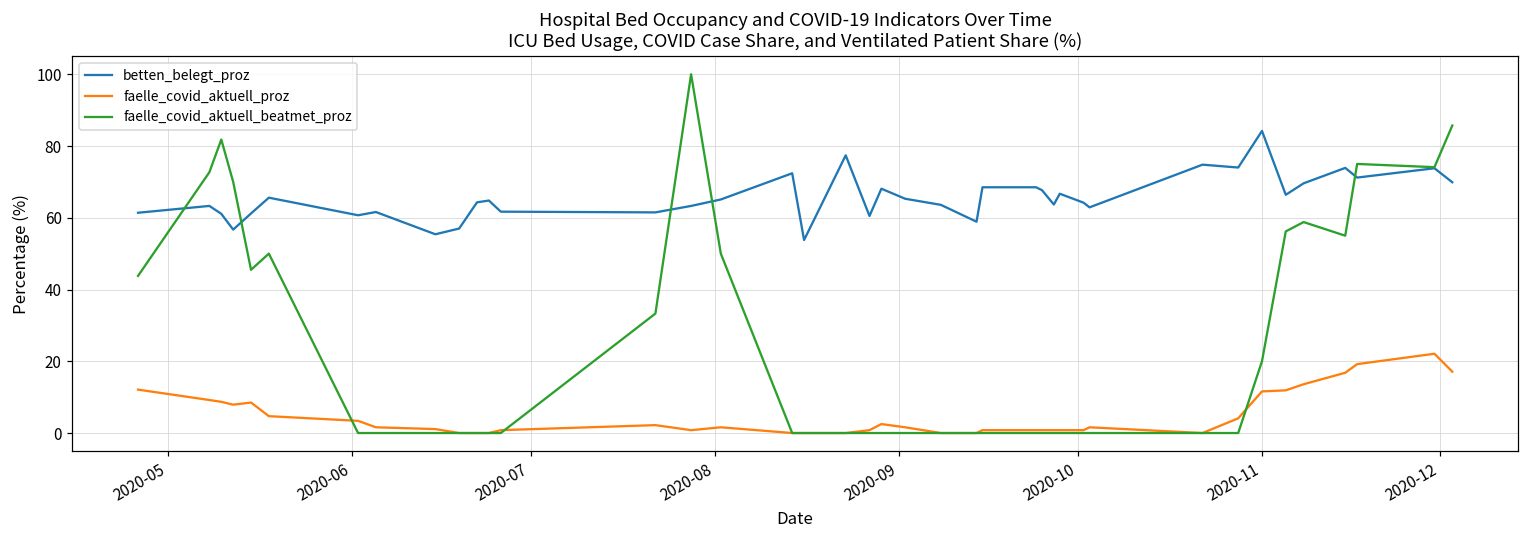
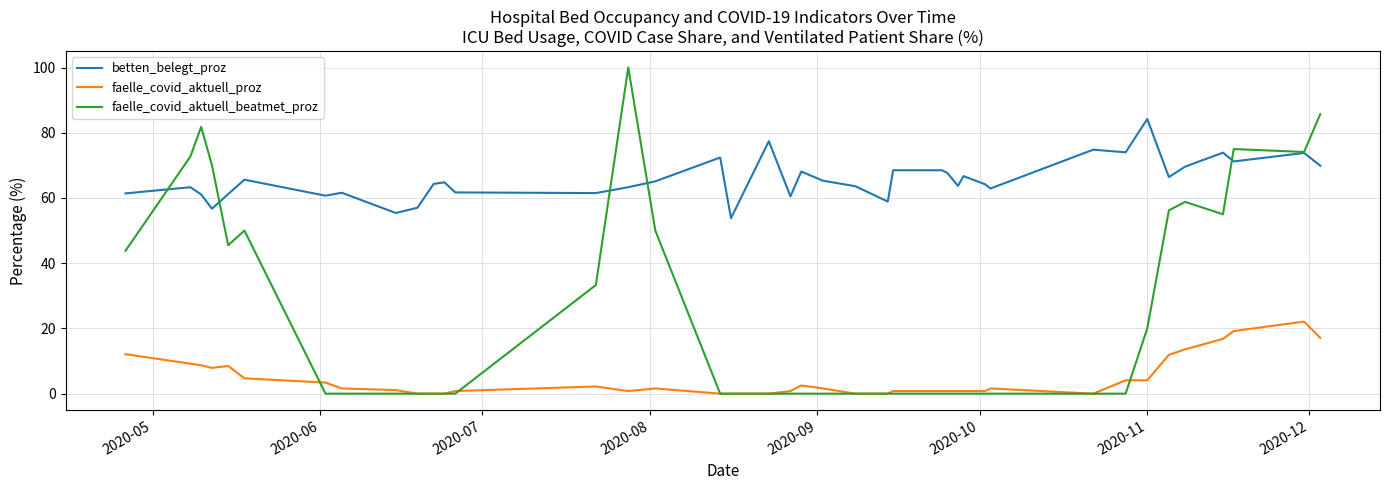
faelle_covid_aktuell_proz, 2020-11: 12 -> 4
